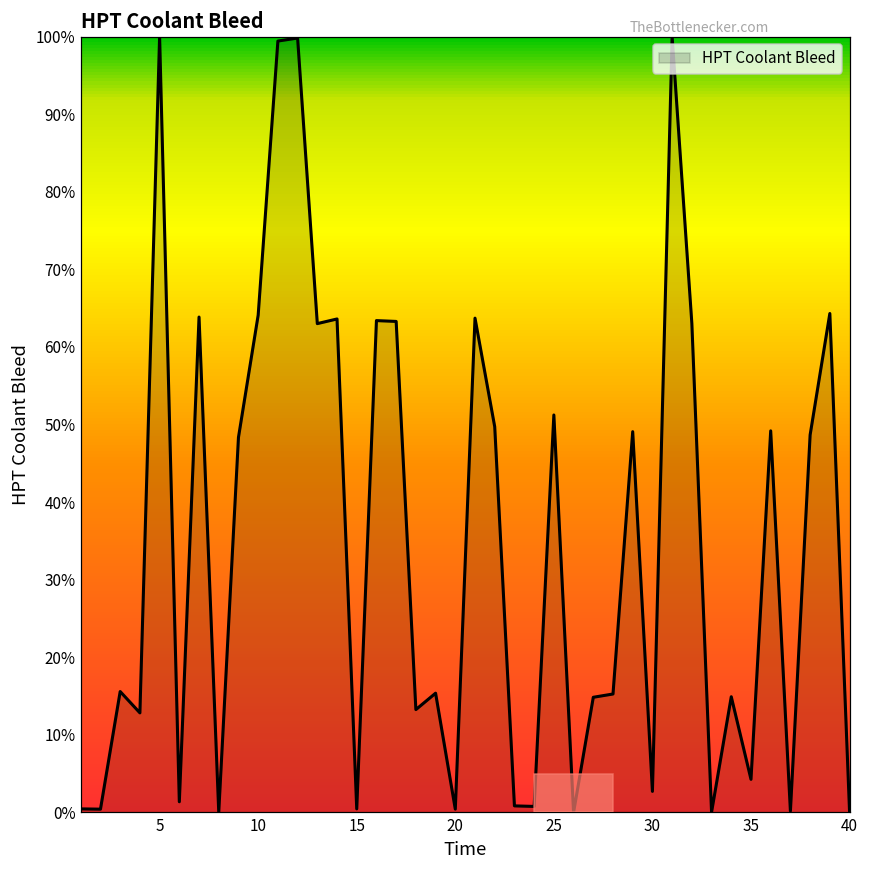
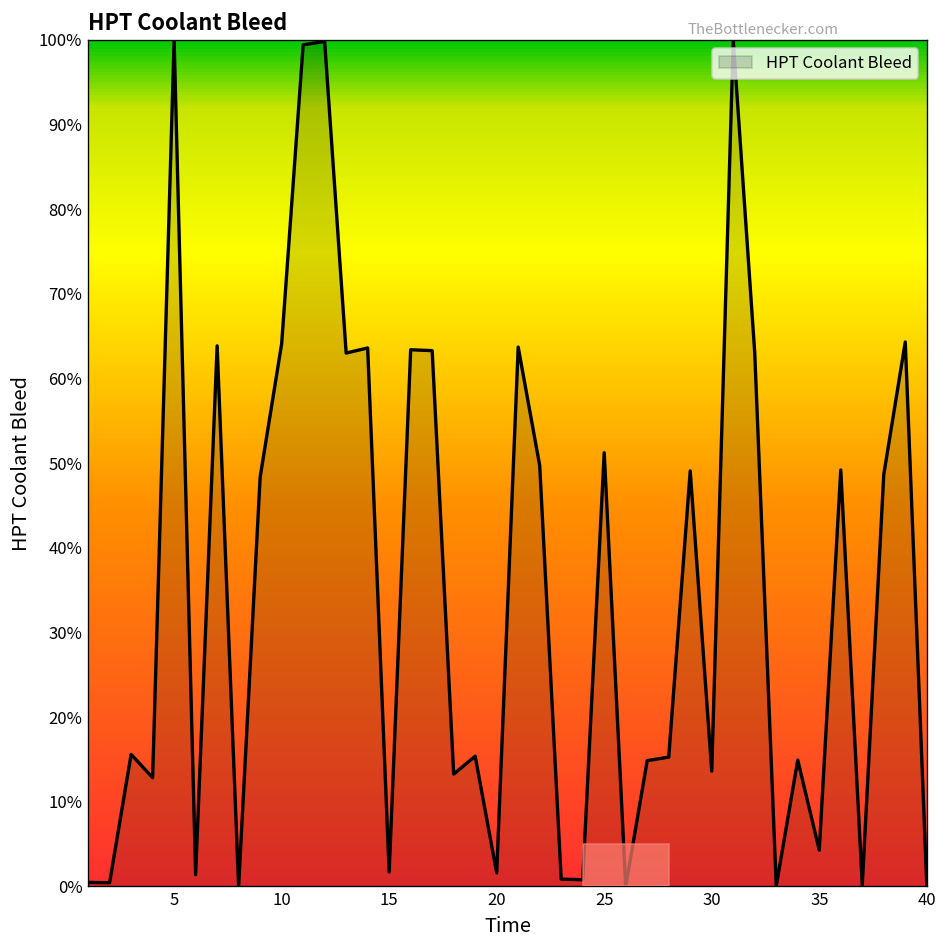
15: 0% -> 2%
20: 0% -> 2%
30: 3% -> 14%
